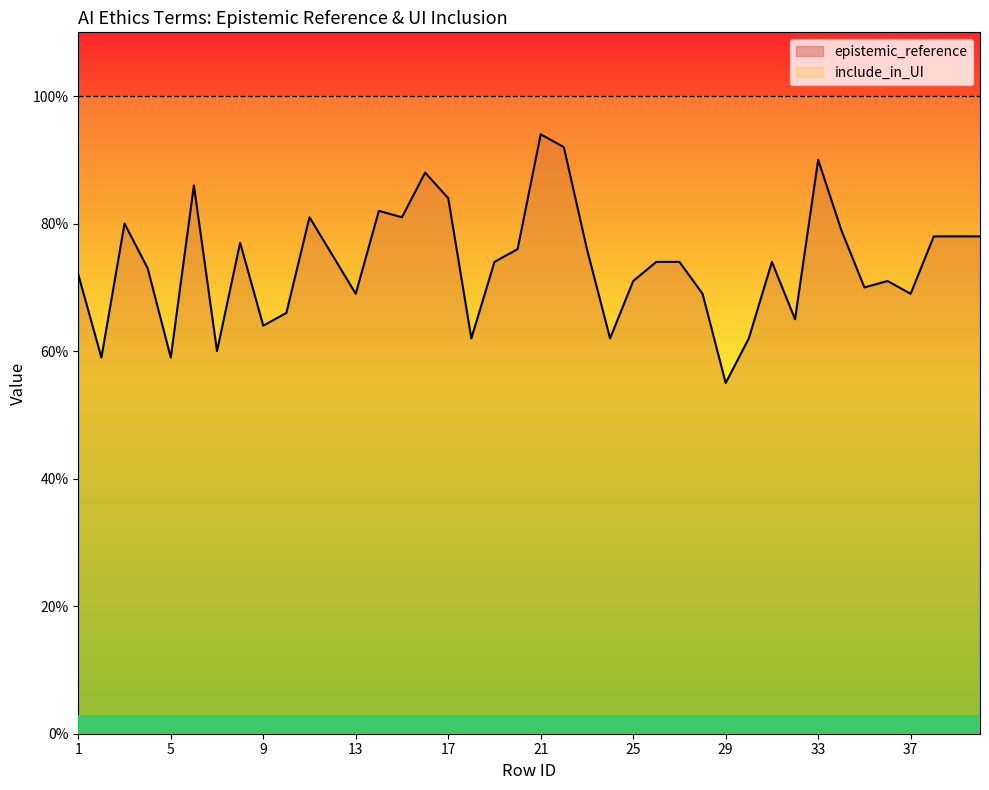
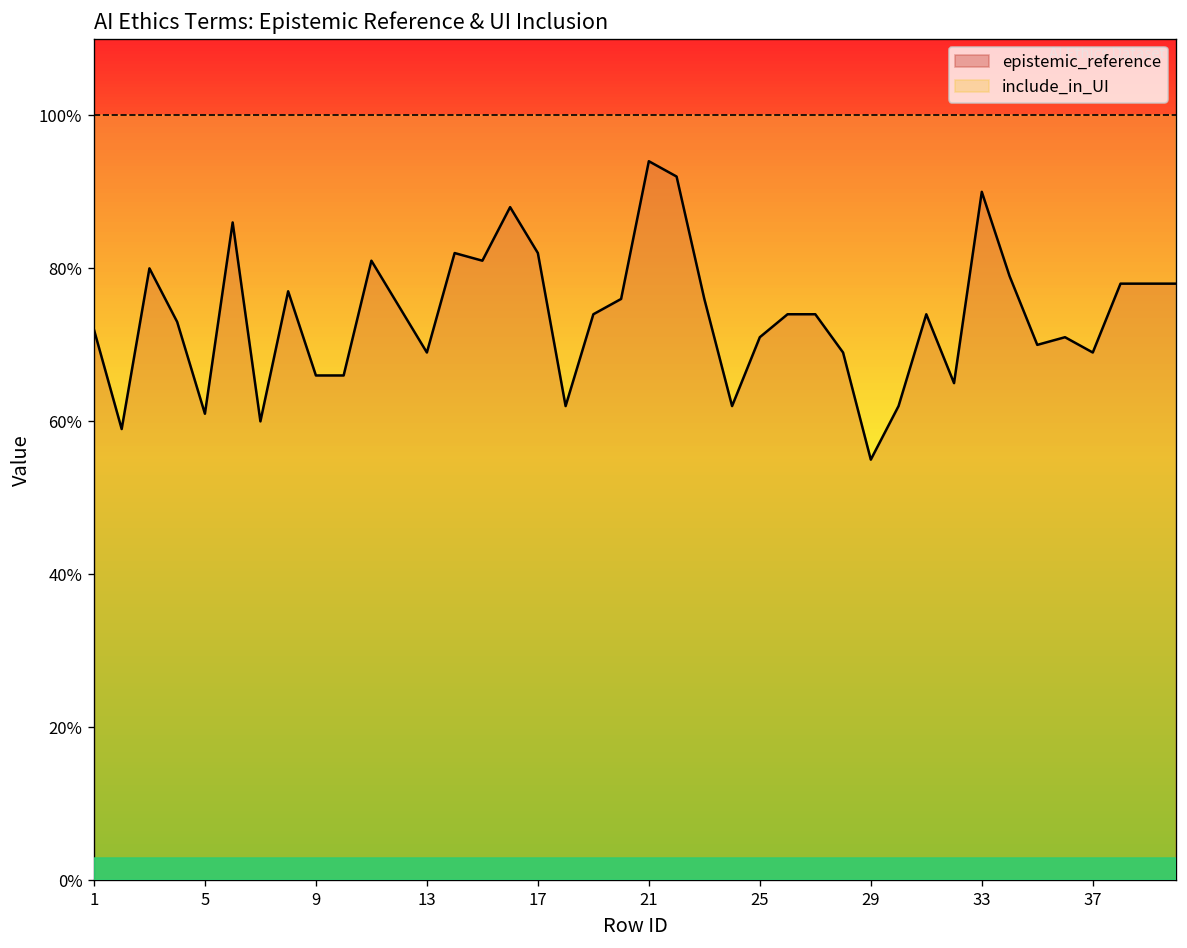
epistemic_reference, 5: 59% -> 61%
epistemic_reference, 9: 64% -> 66%
epistemic_reference, 17: 84% -> 82%
